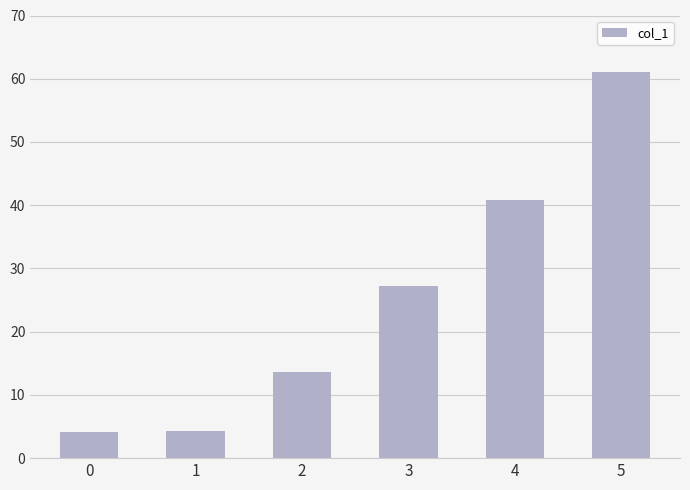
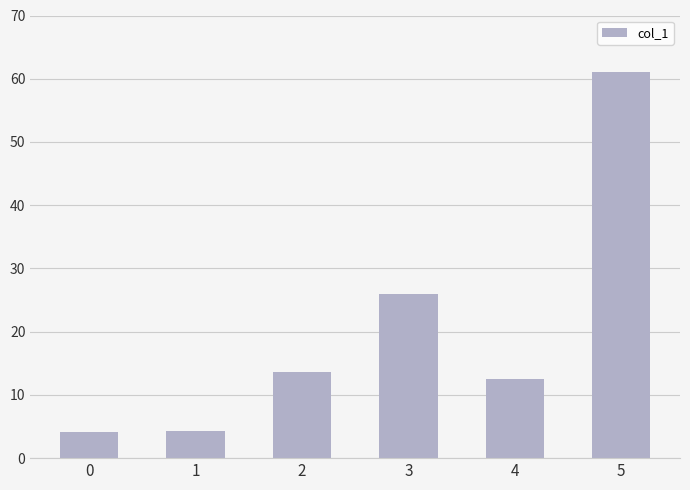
3: 27 -> 26
4: 41 -> 13
